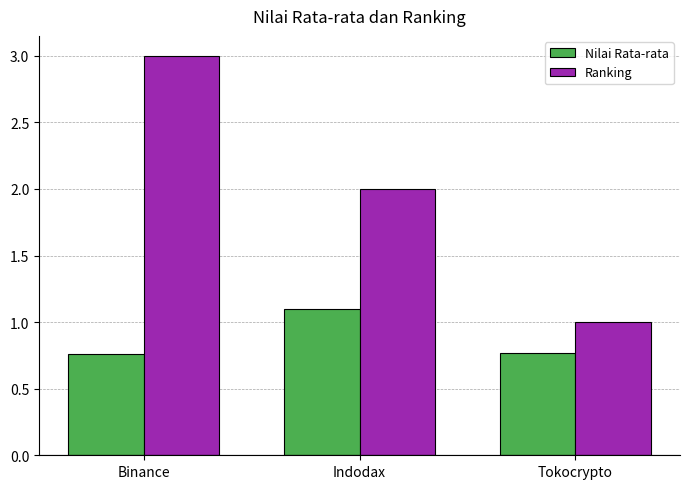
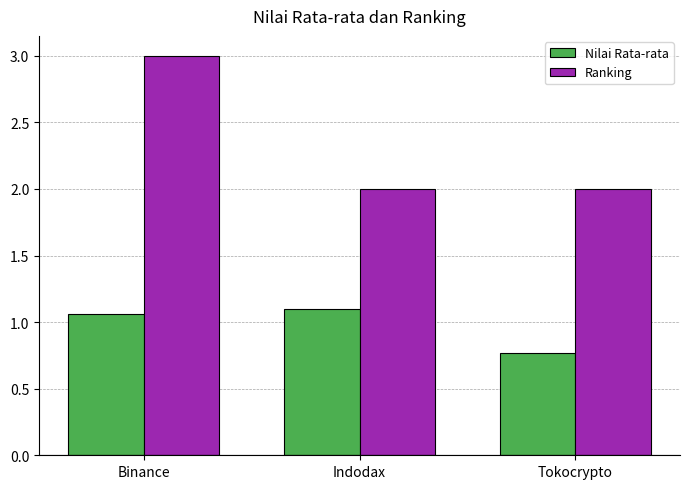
Nilai Rata-rata, Binance: 0.76 -> 1.06
Ranking, Tokocrypto: 1 -> 2
